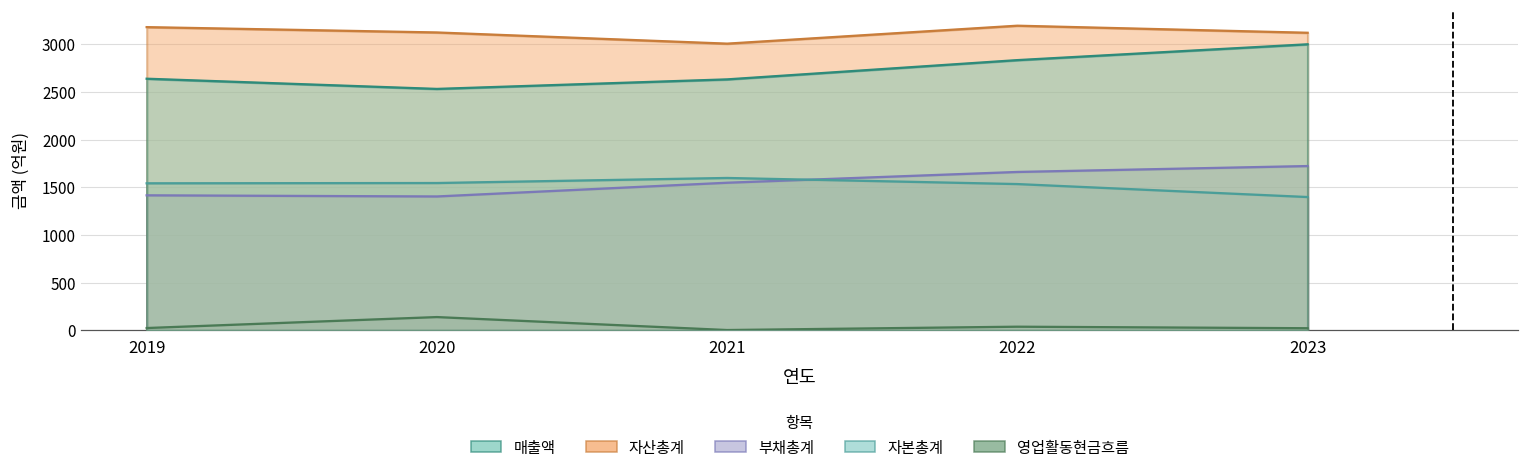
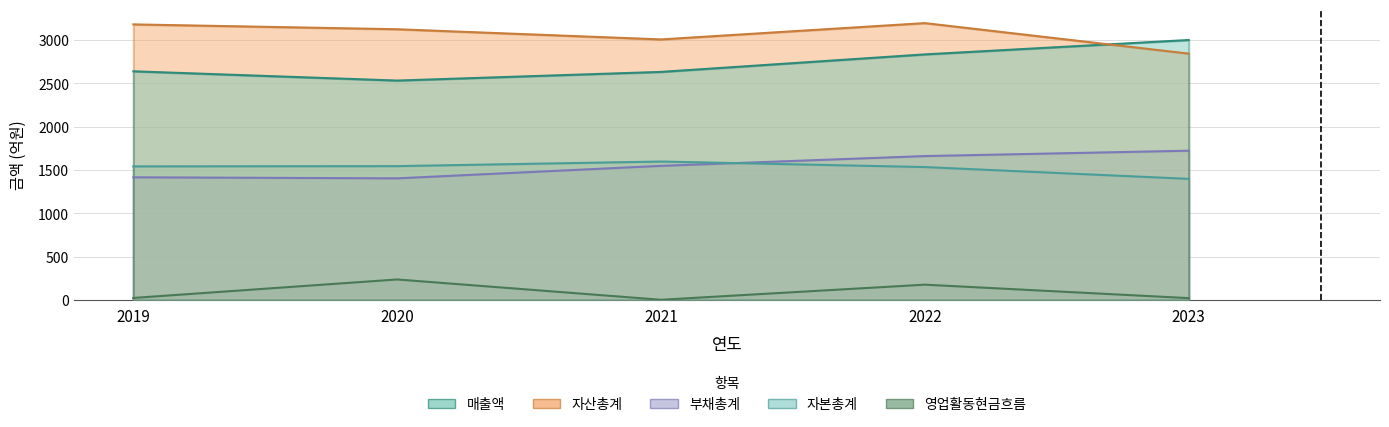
영업활동현금흐름, 2020: 100 -> 200
영업활동현금흐름, 2022: 0 -> 200
자산총계, 2023: 3100 -> 2800
